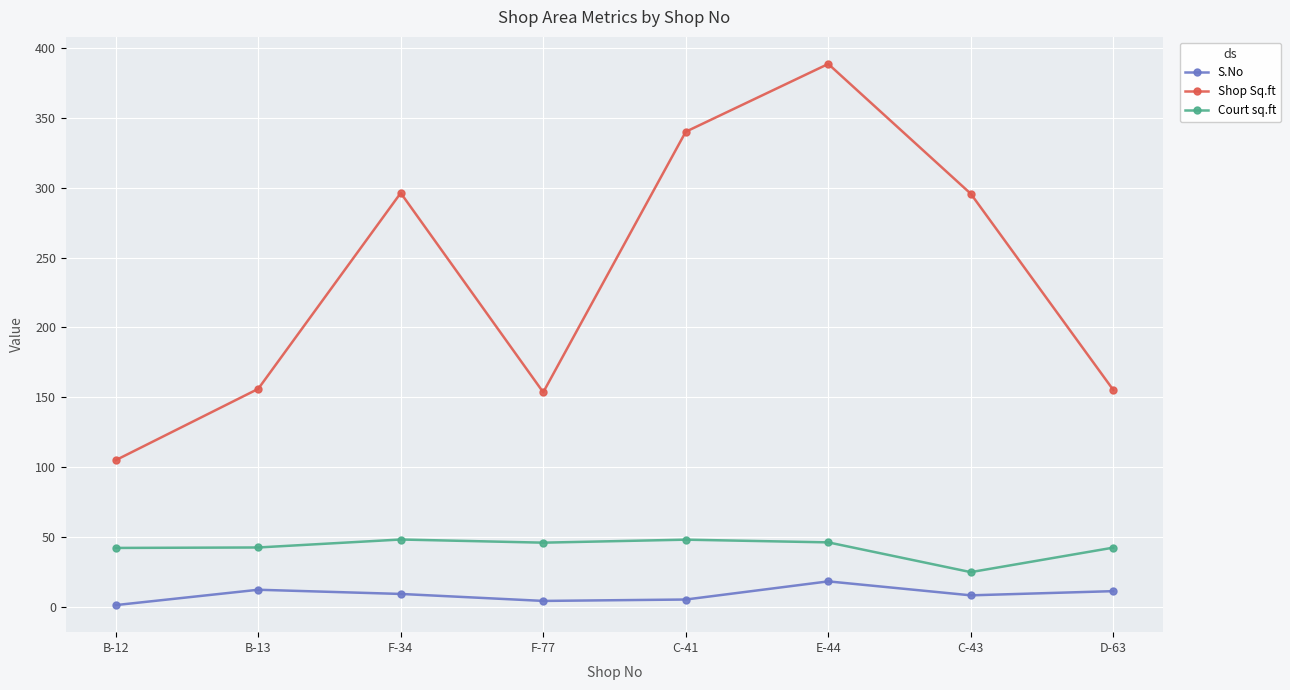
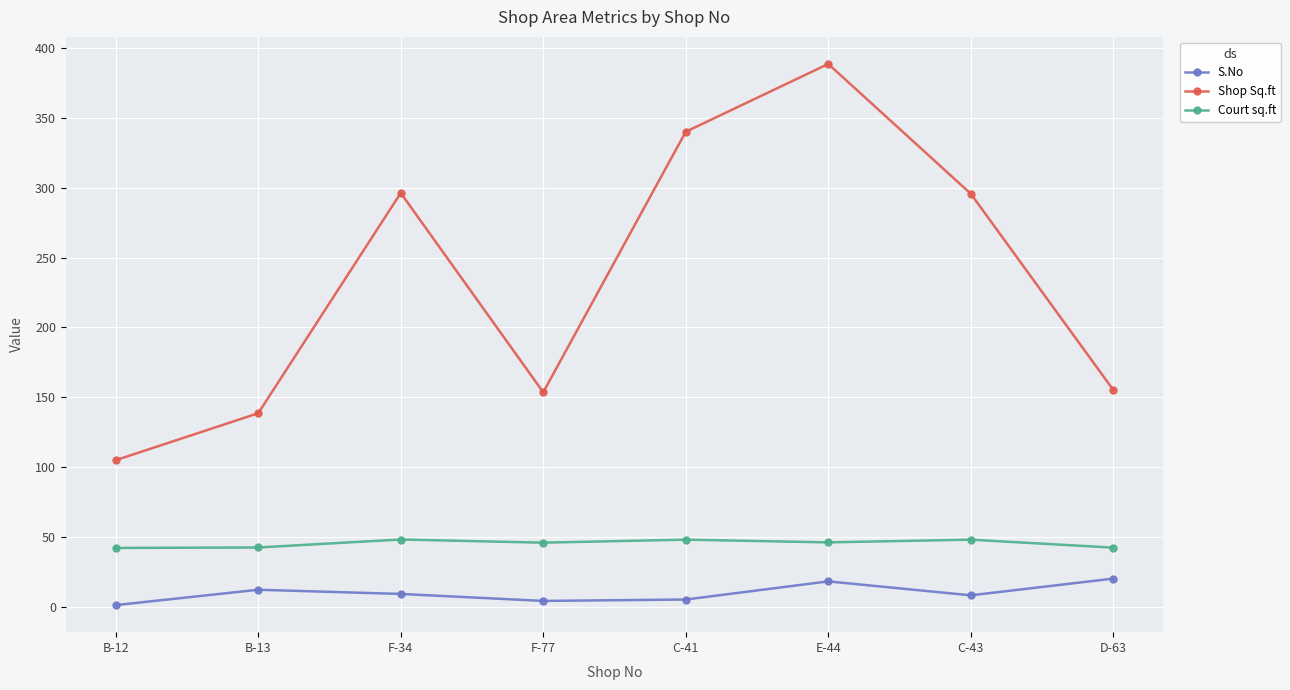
Shop Sq.ft, B-13: 156 -> 138
Court sq.ft, C-43: 25 -> 48
S.No, D-63: 11 -> 20
